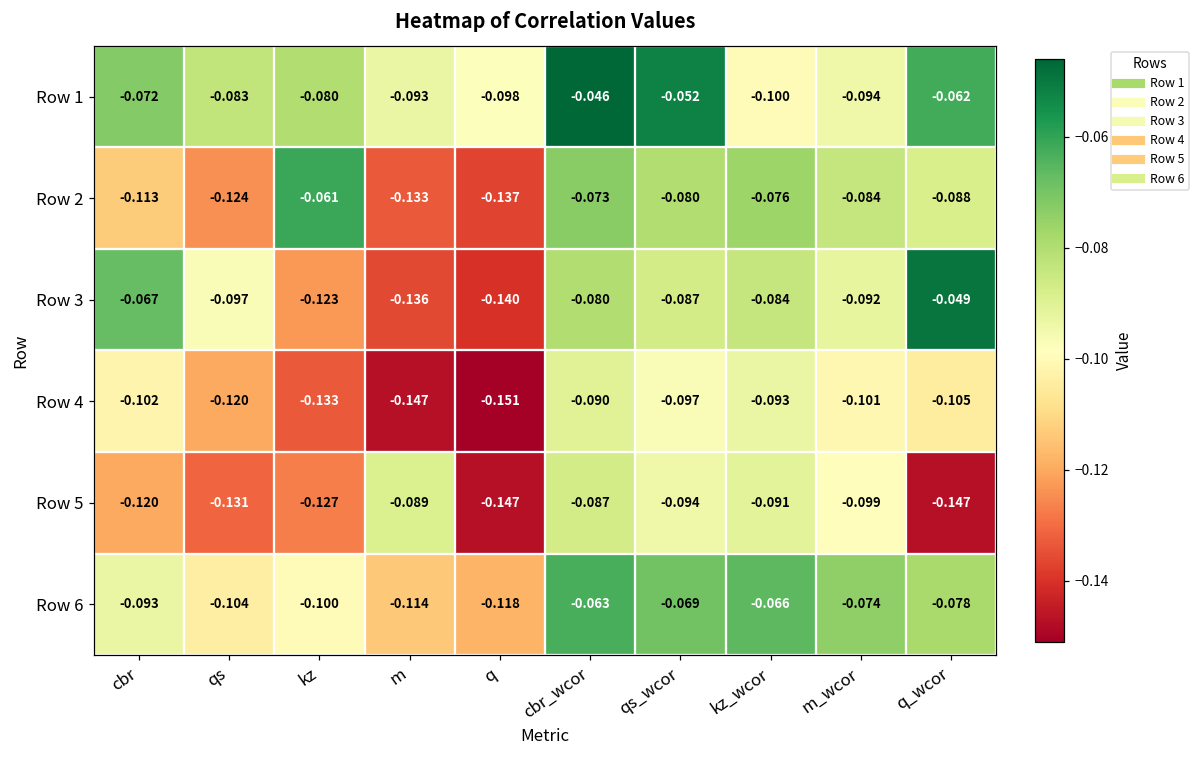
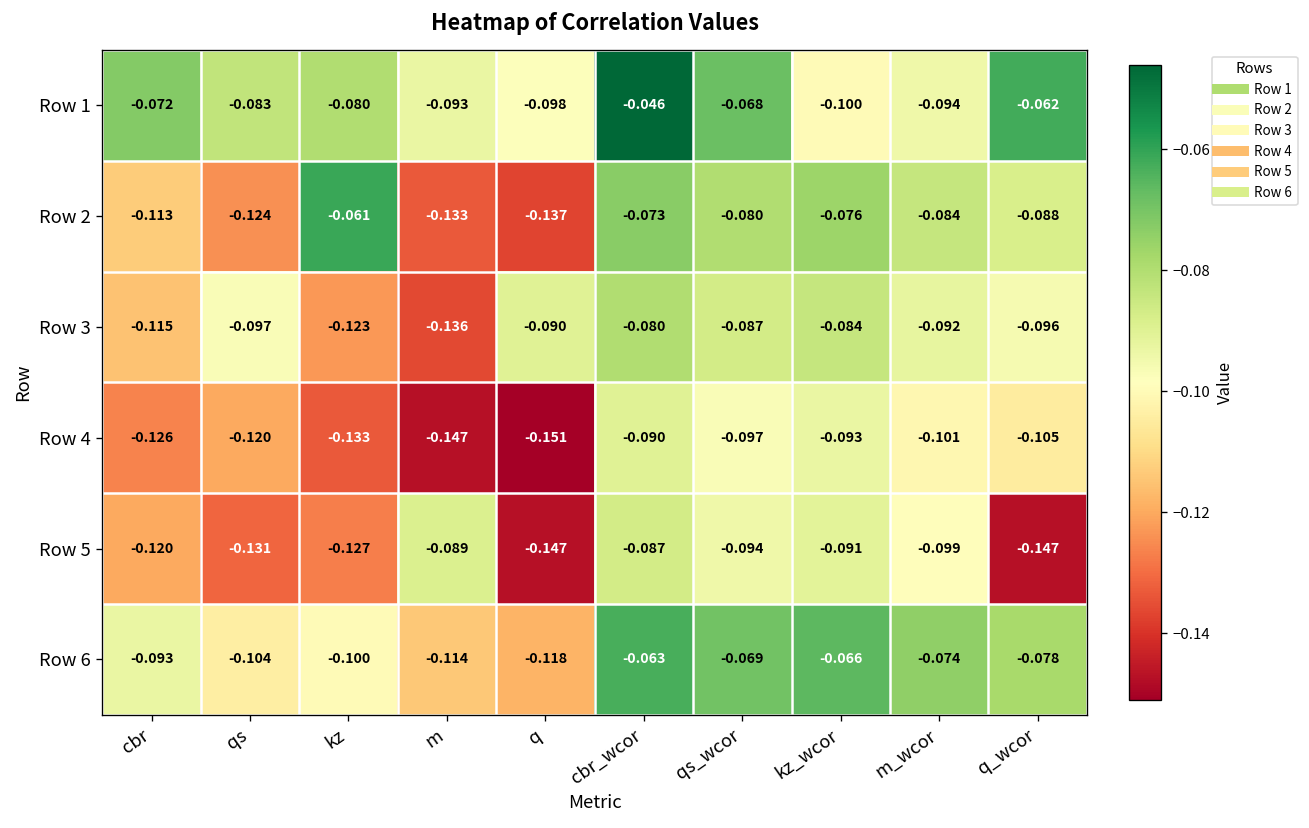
Row 1, qs_wcor: -0.052 -> -0.068
Row 3, cbr: -0.067 -> -0.115
Row 3, q: -0.140 -> -0.090
Row 3, q_wcor: -0.049 -> -0.096
Row 4, cbr: -0.102 -> -0.126
